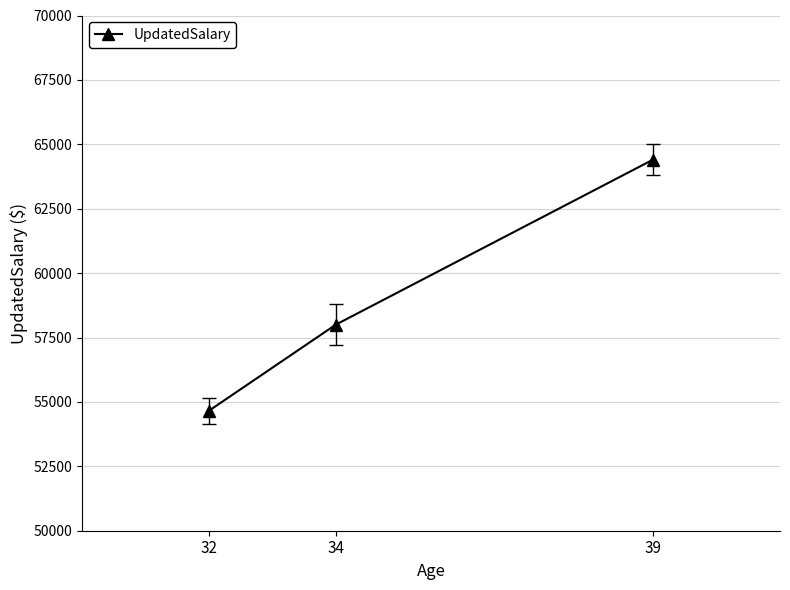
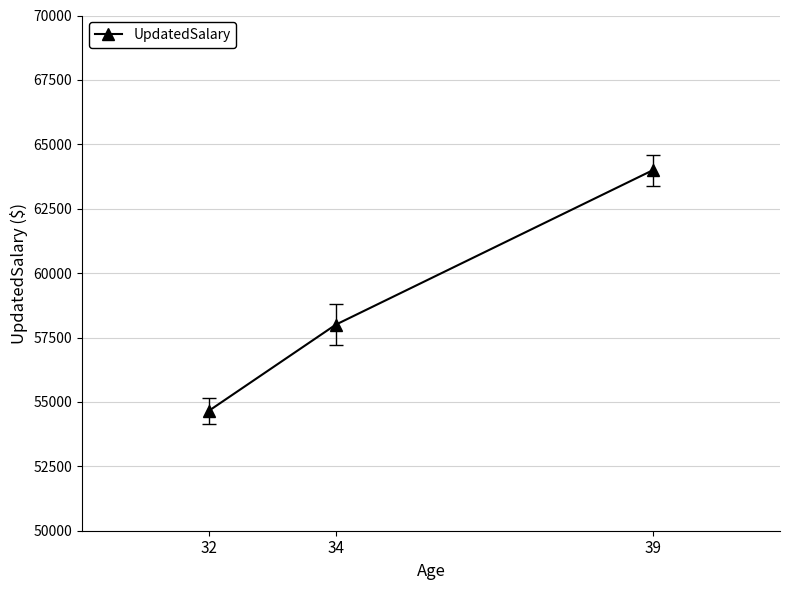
UpdatedSalary, 39: 64400 -> 64000
